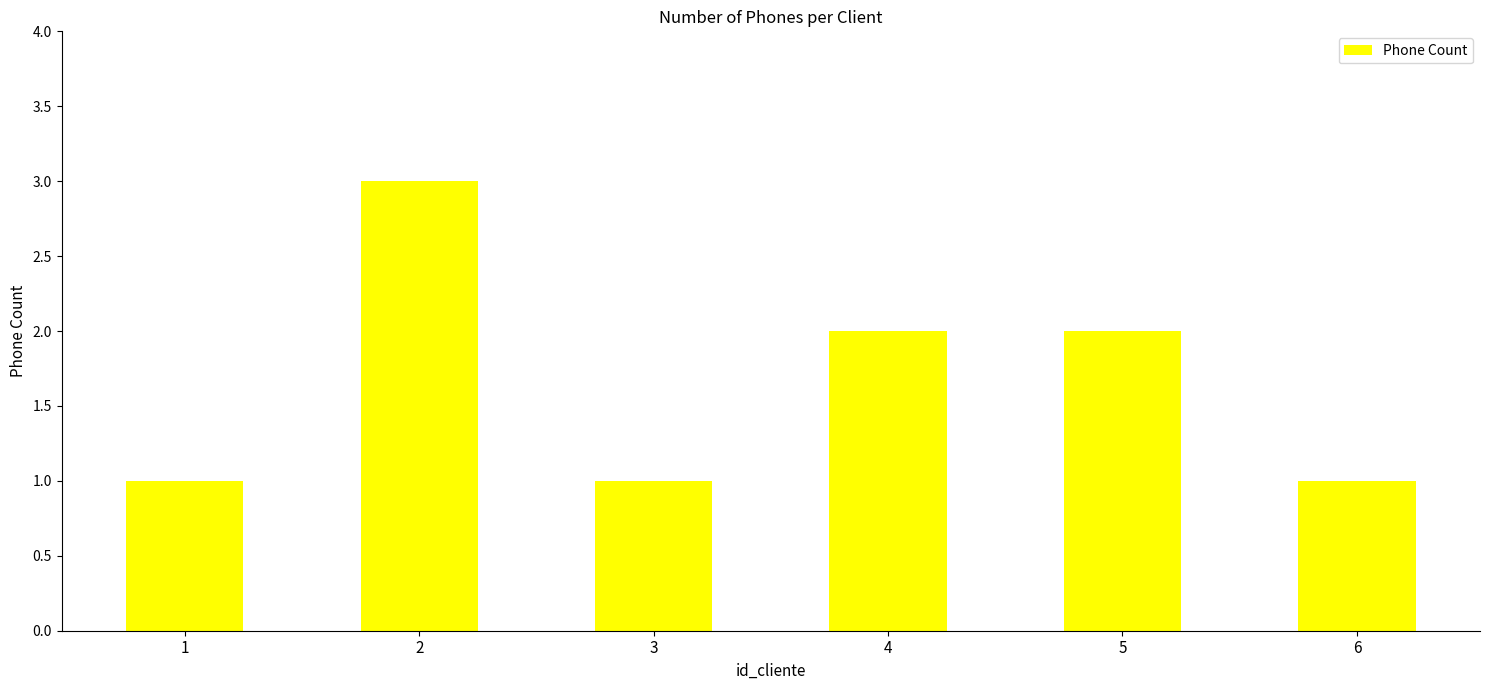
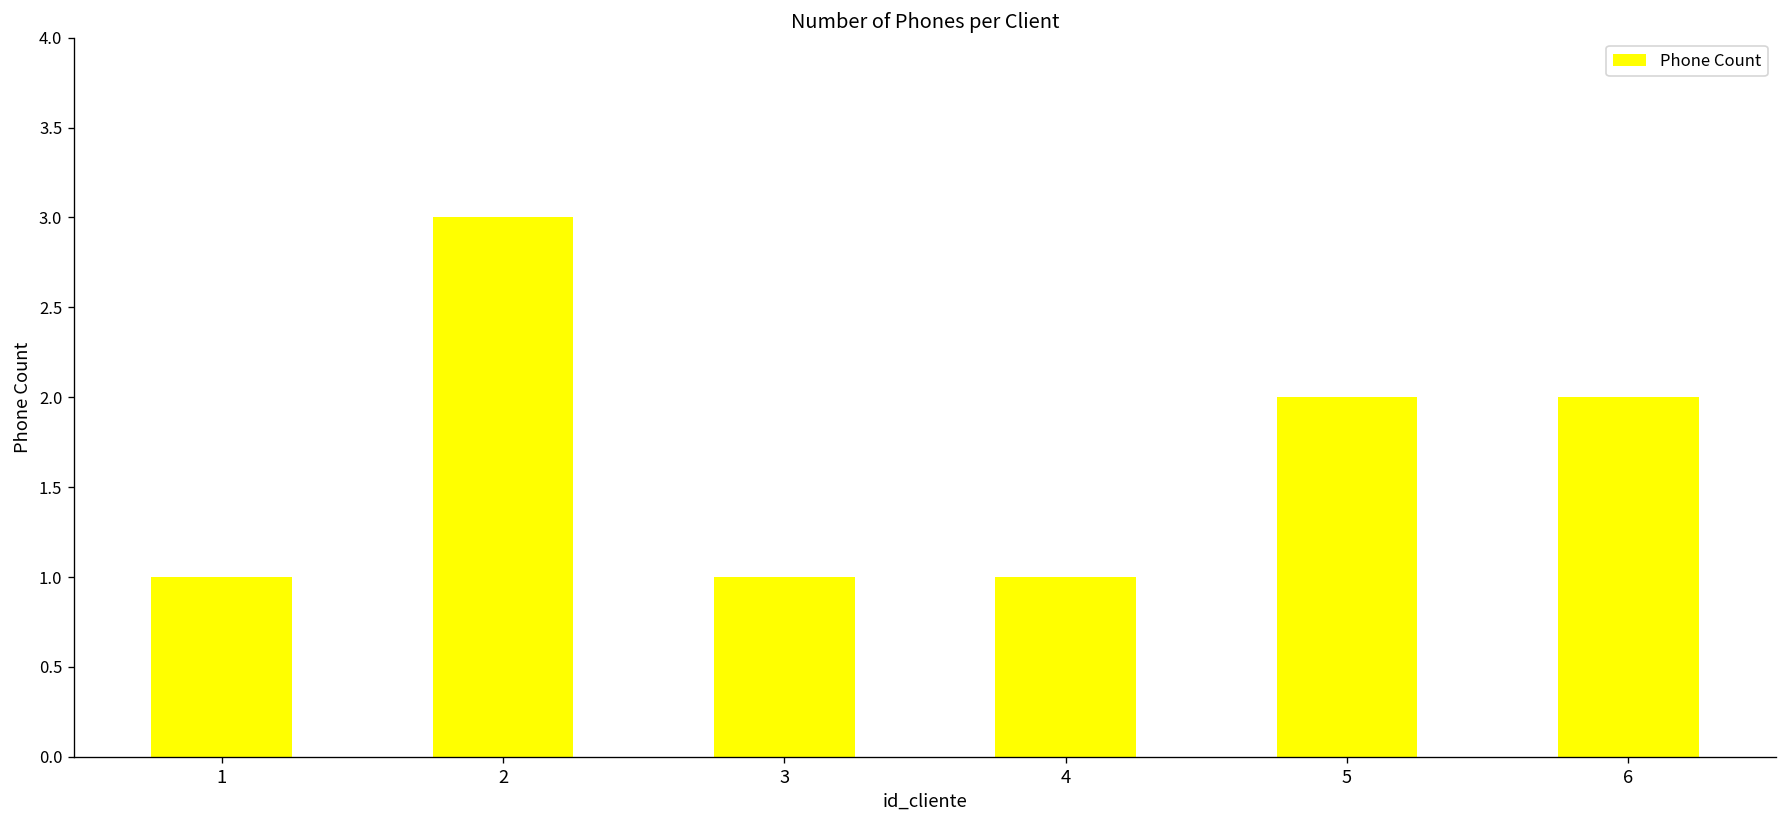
4: 2 -> 1
6: 1 -> 2
